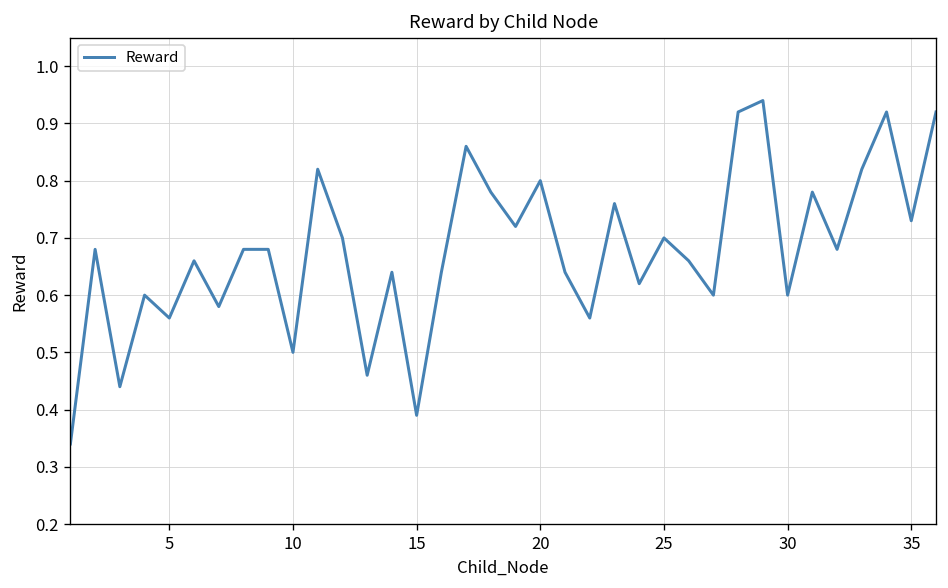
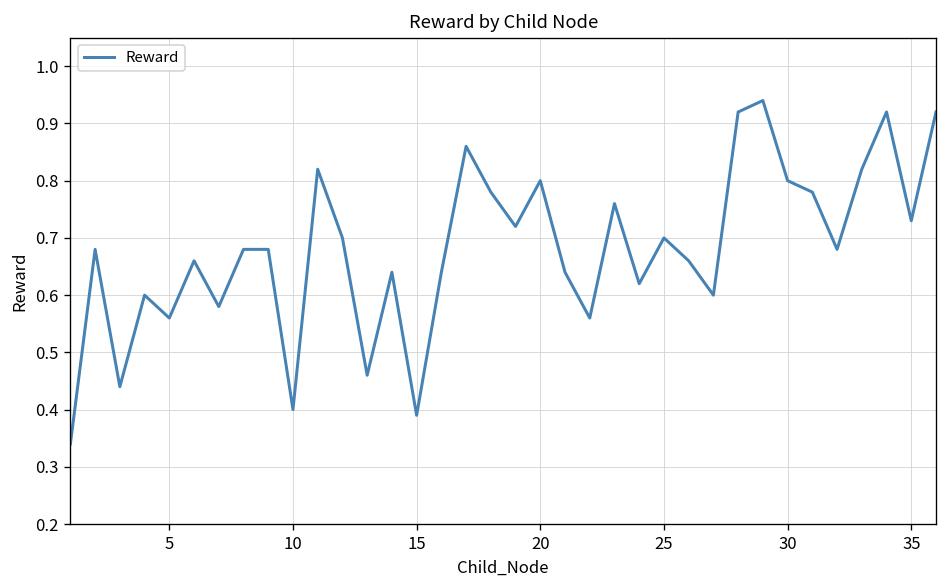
10: 0.5 -> 0.4
30: 0.6 -> 0.8
